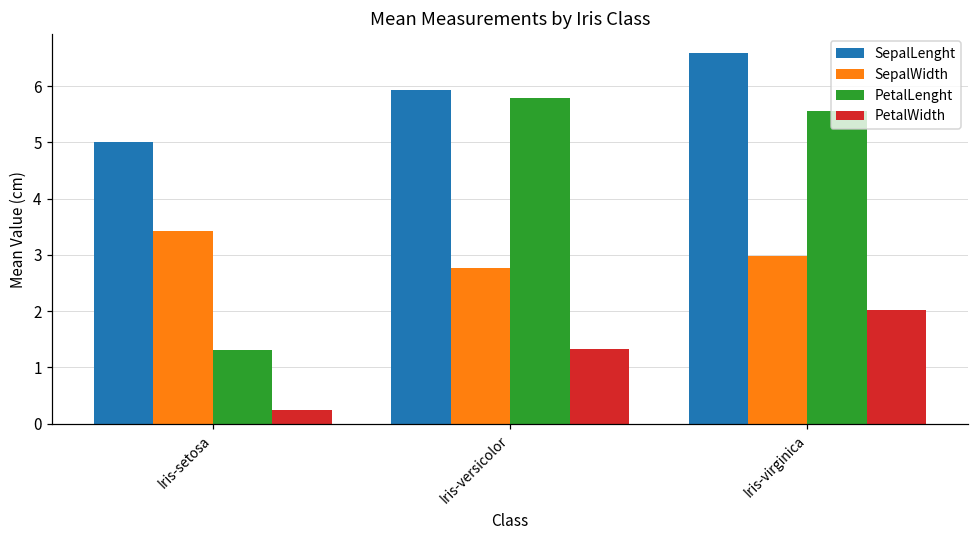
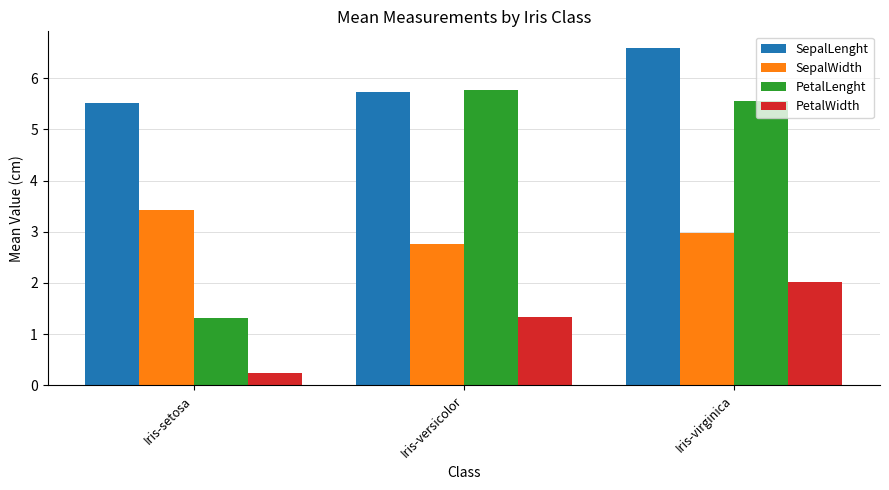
SepalLenght, Iris-setosa: 5.0 -> 5.5
SepalLenght, Iris-versicolor: 5.9 -> 5.7
